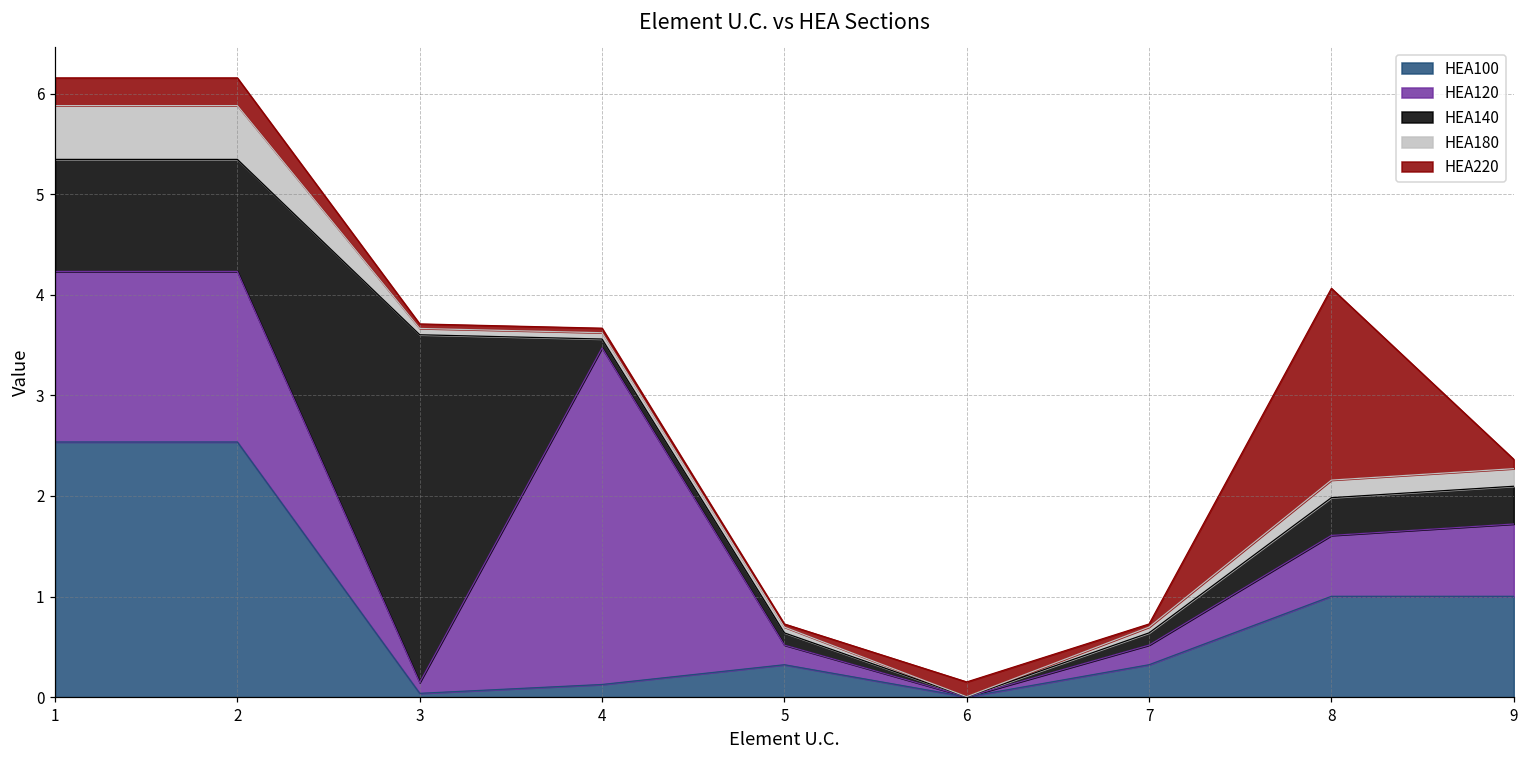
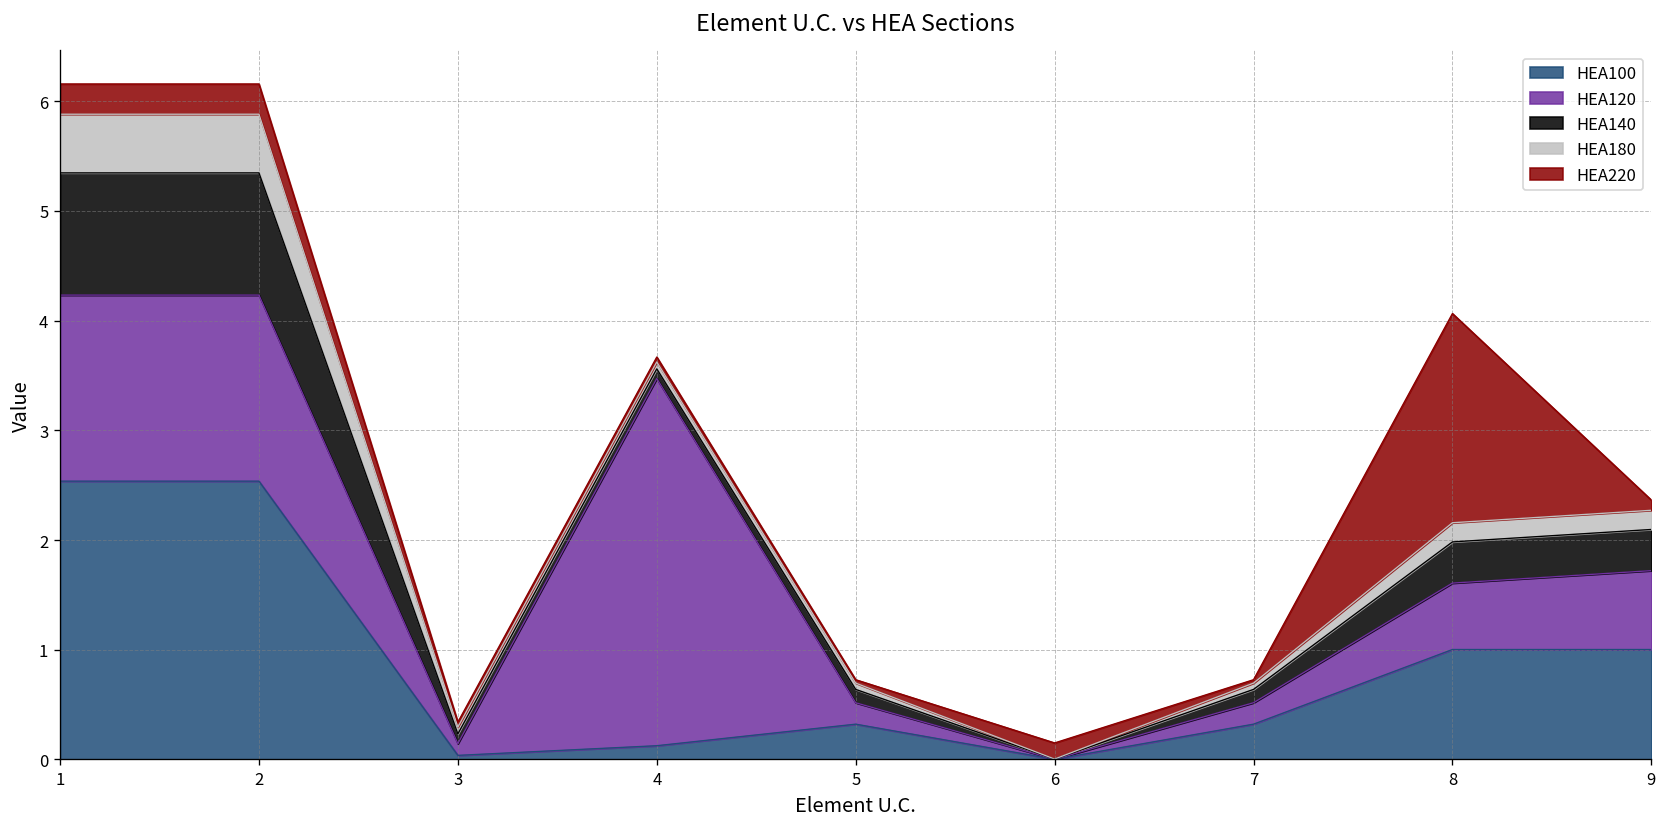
HEA140, 3: 3.5 -> 0.1
